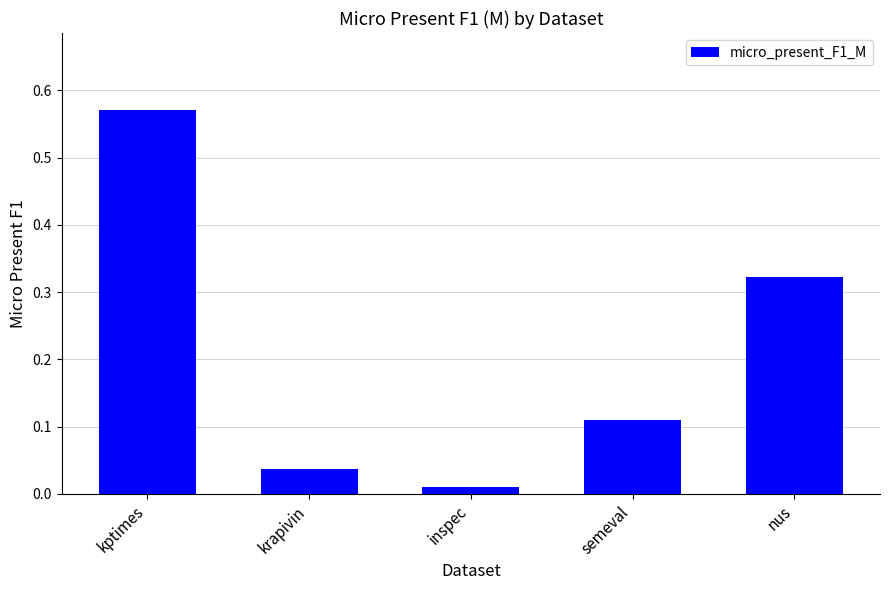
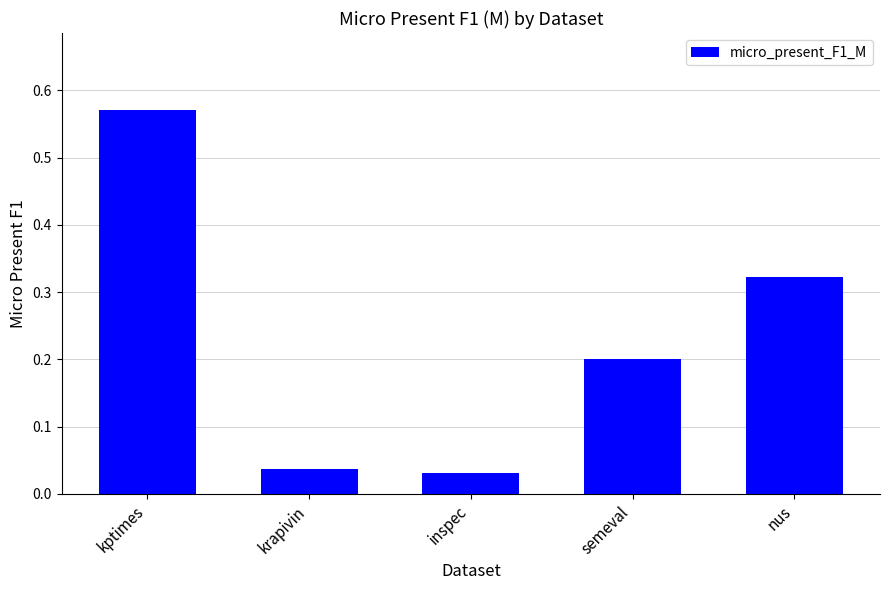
inspec: 0.01 -> 0.03
semeval: 0.11 -> 0.20
